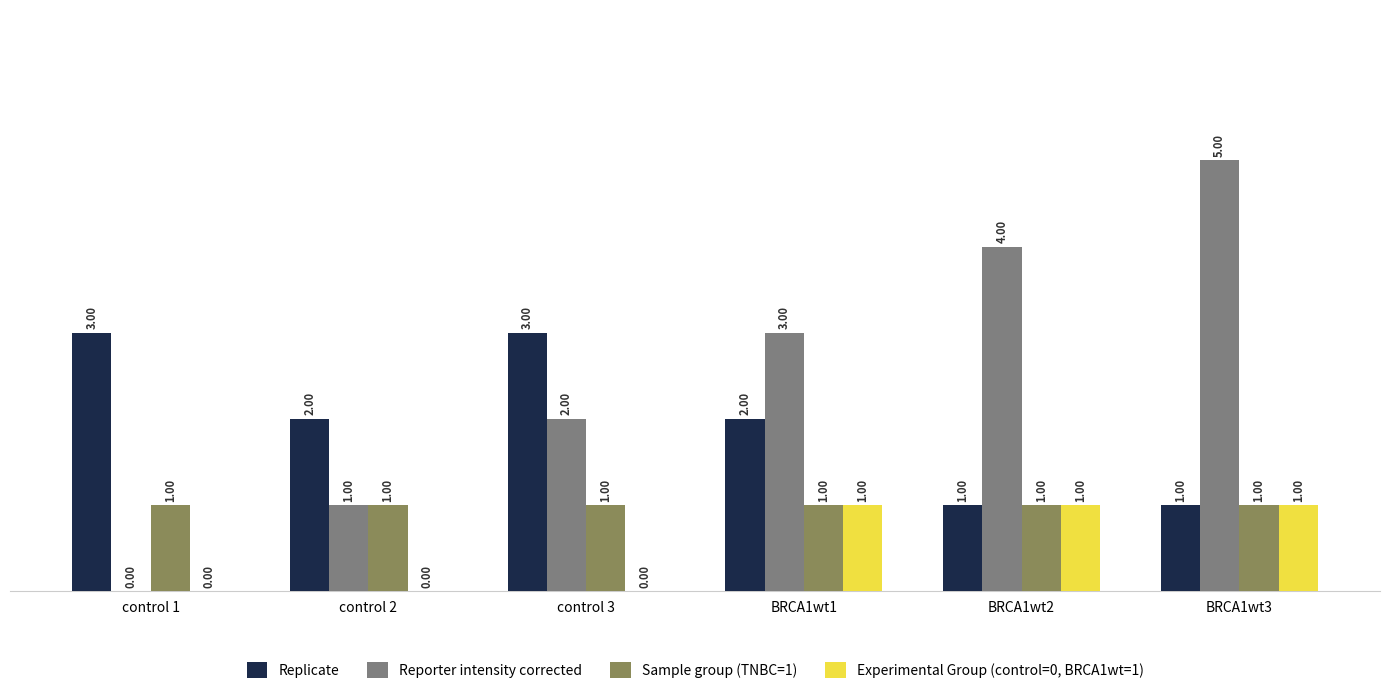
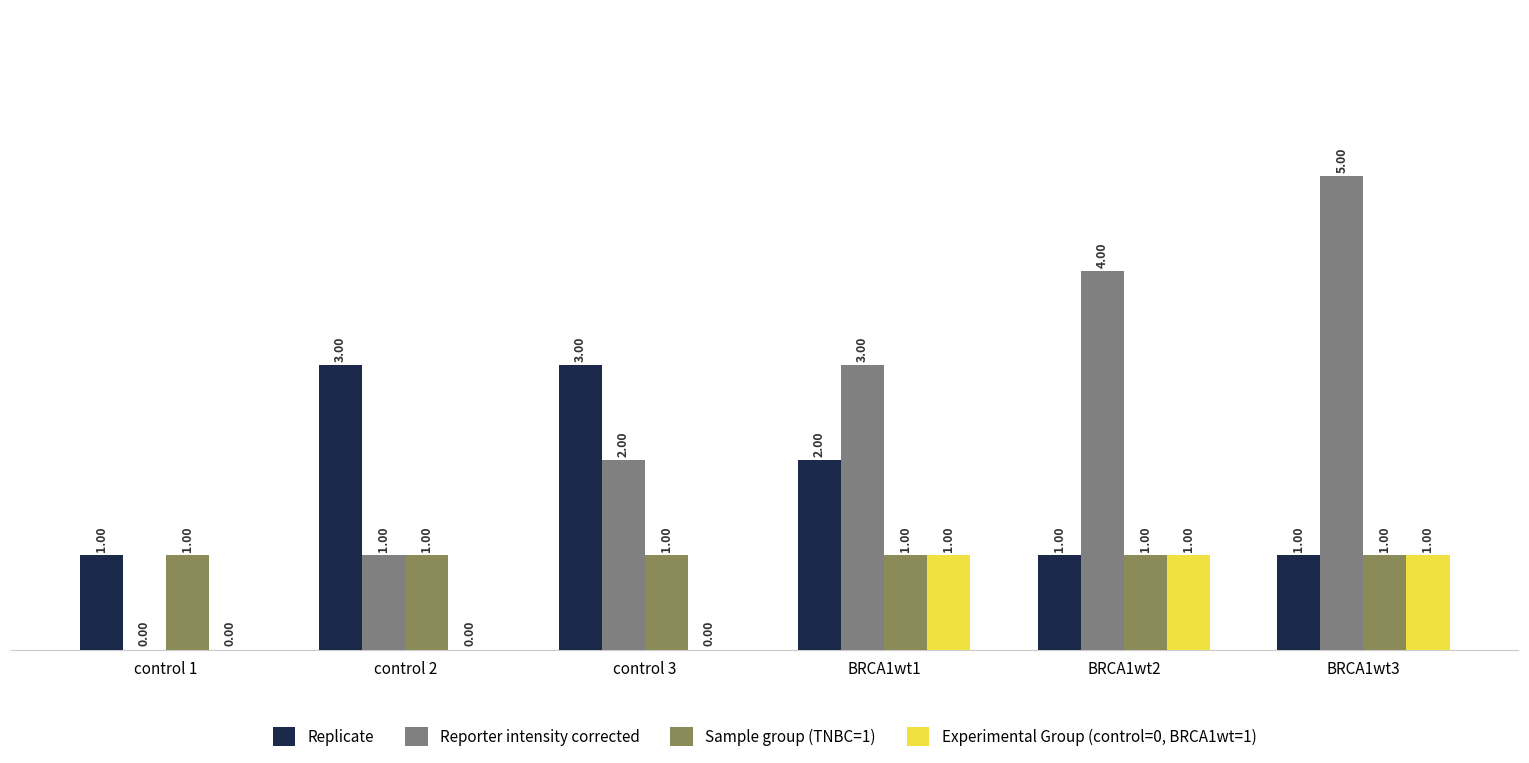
Replicate, control 1: 3.00 -> 1.00
Replicate, control 2: 2.00 -> 3.00
